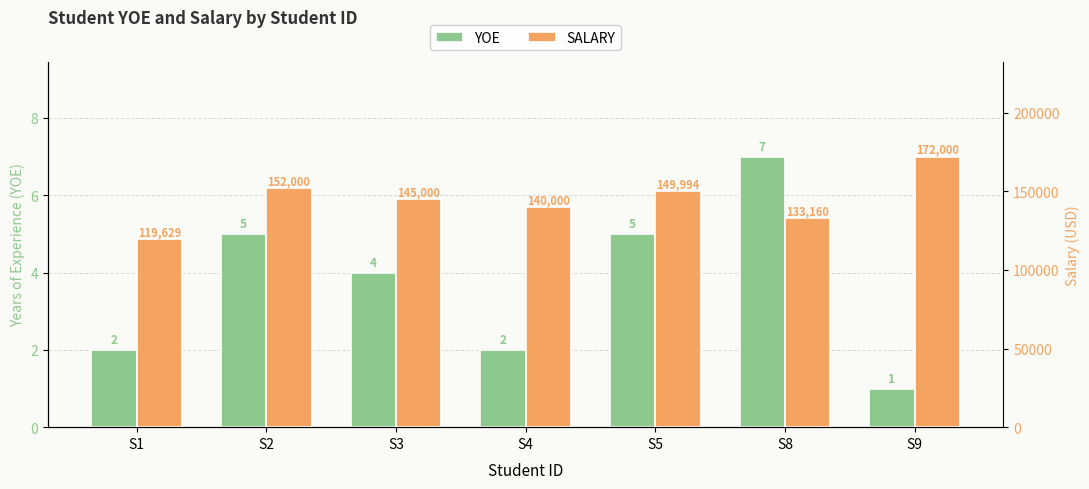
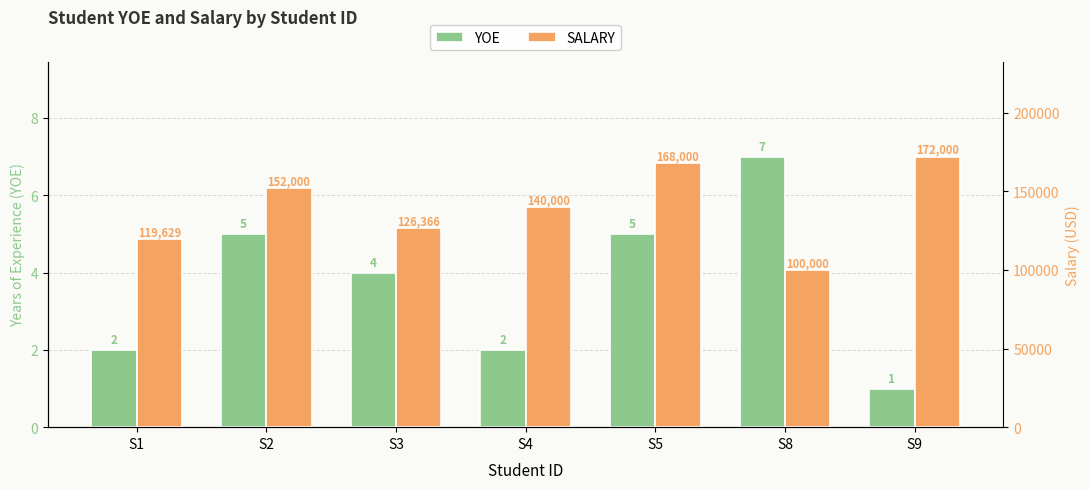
SALARY, S3: 145,000 -> 126,366
SALARY, S5: 149,994 -> 168,000
SALARY, S8: 133,160 -> 100,000
